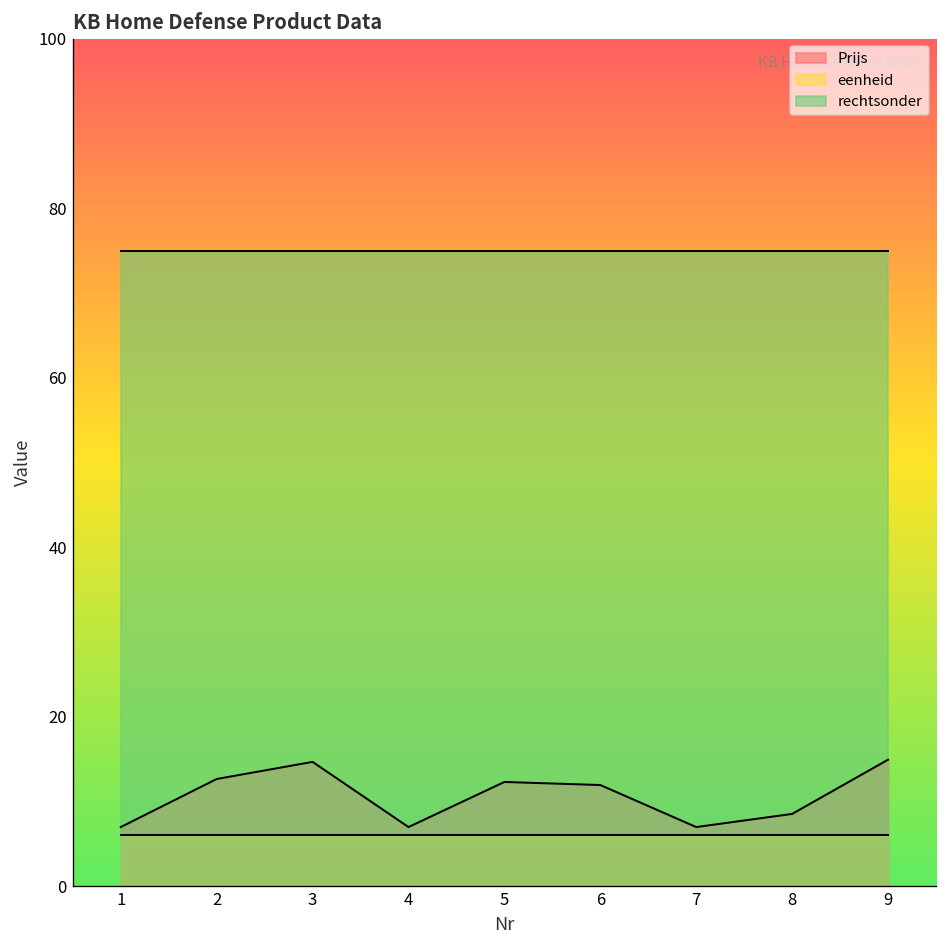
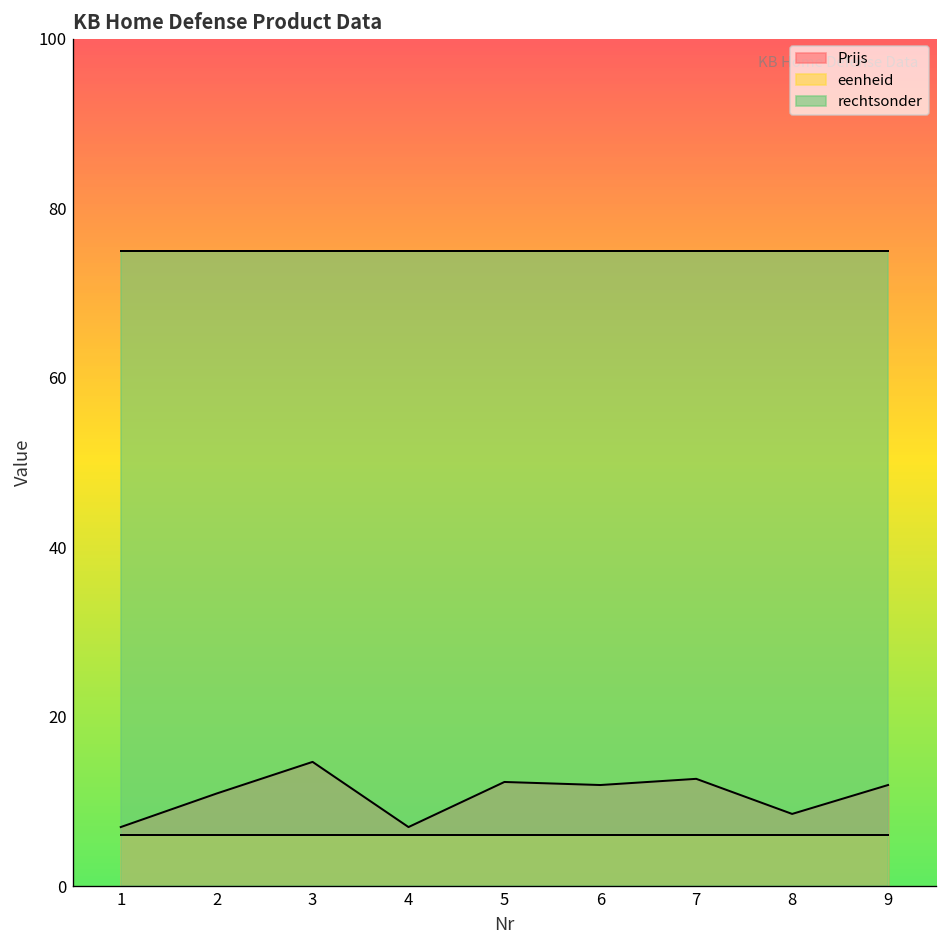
Prijs, 2: 13 -> 11
Prijs, 7: 7 -> 13
Prijs, 9: 15 -> 12
